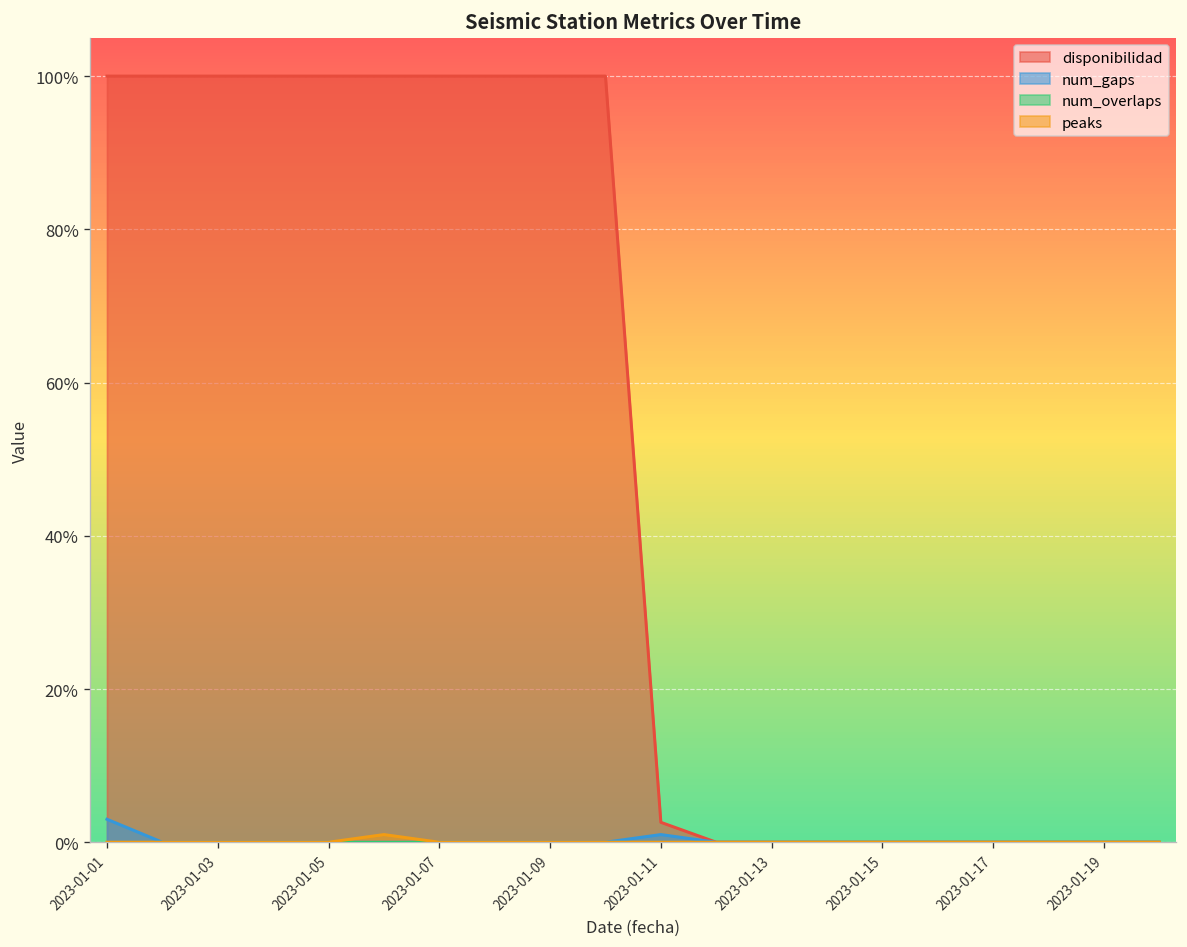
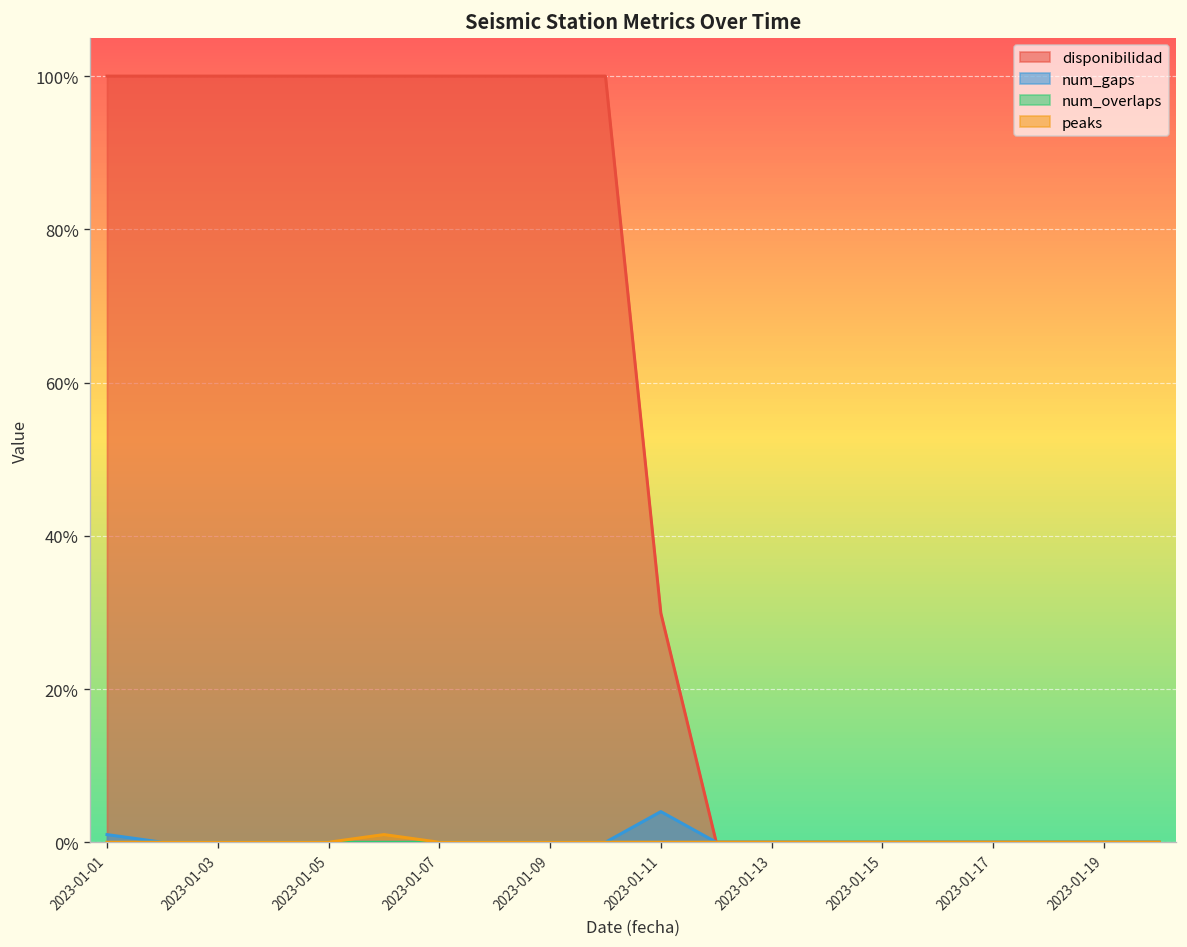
num_gaps, 2023-01-01: 3% -> 1%
disponibilidad, 2023-01-11: 3% -> 30%
num_gaps, 2023-01-11: 1% -> 4%
